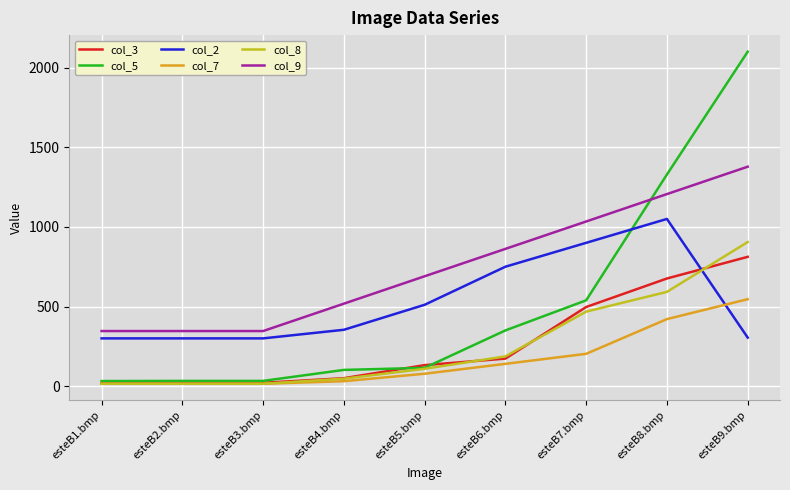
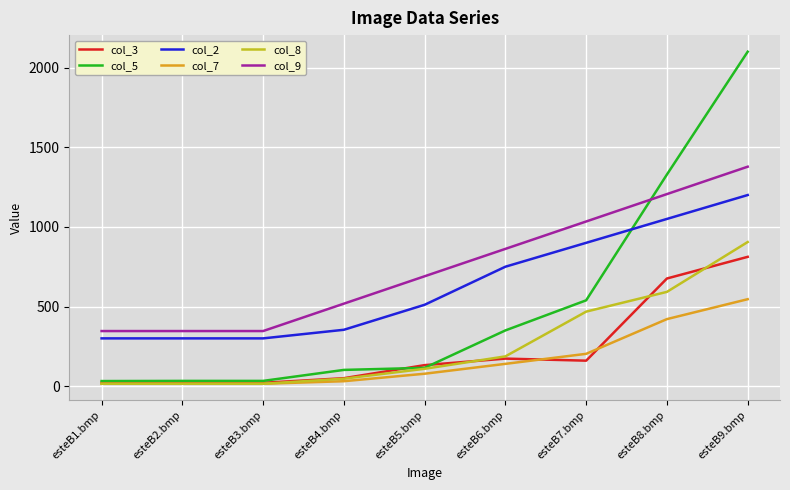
col_3, esteB7.bmp: 500 -> 160
col_2, esteB9.bmp: 310 -> 1200
